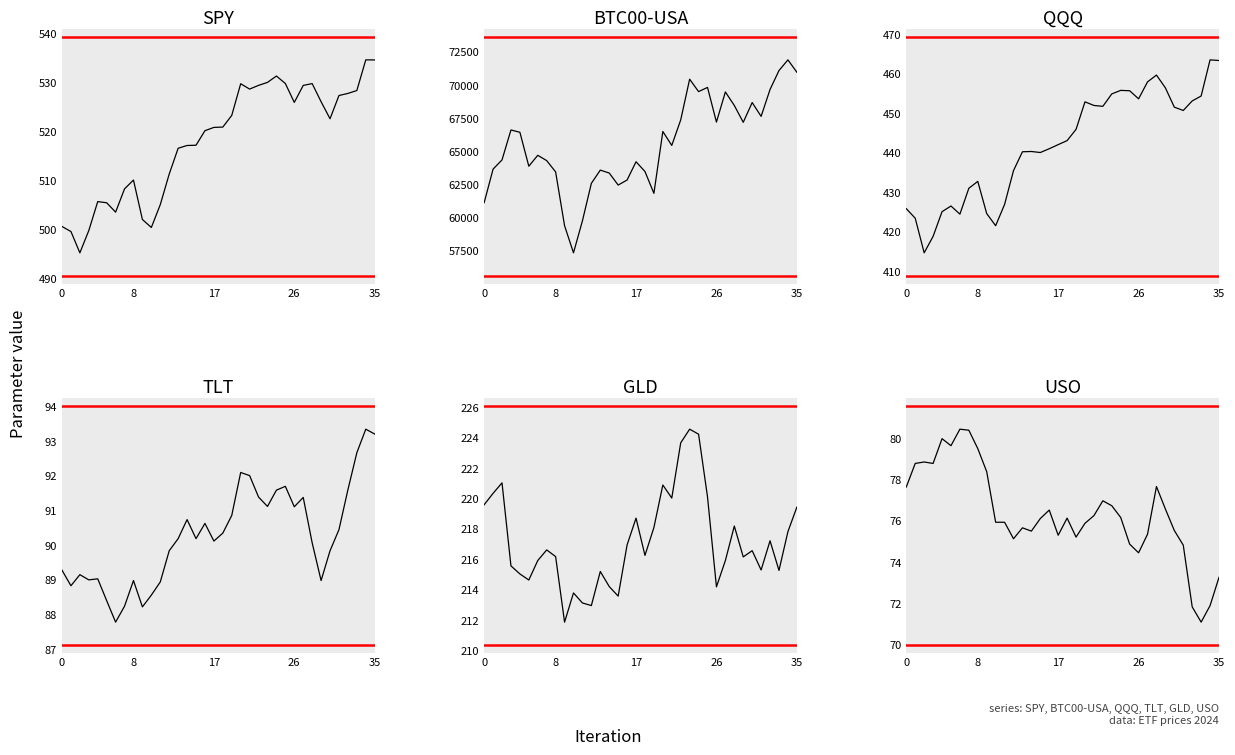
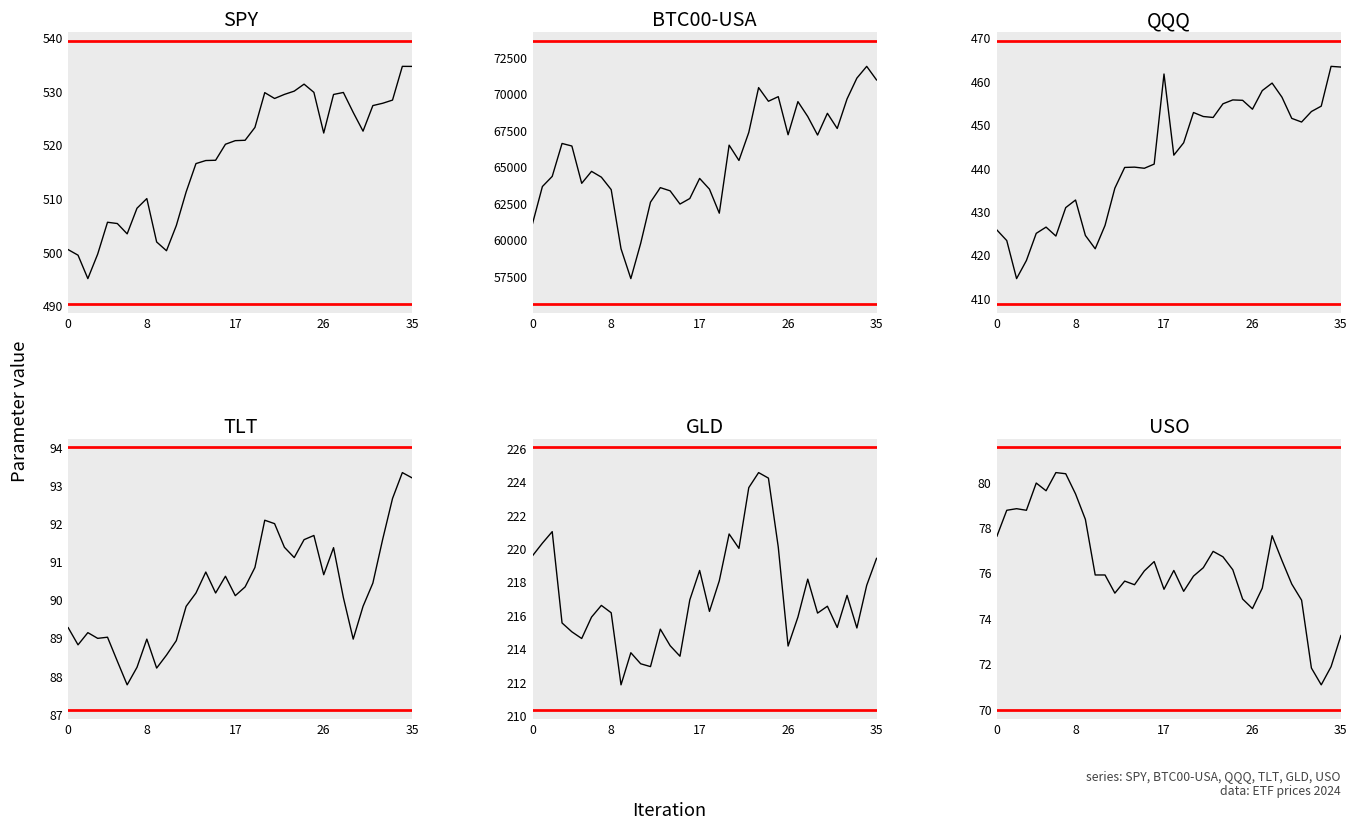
SPY, 26: 526 -> 522
QQQ, 17: 442 -> 462
TLT, 26: 91.1 -> 90.7
